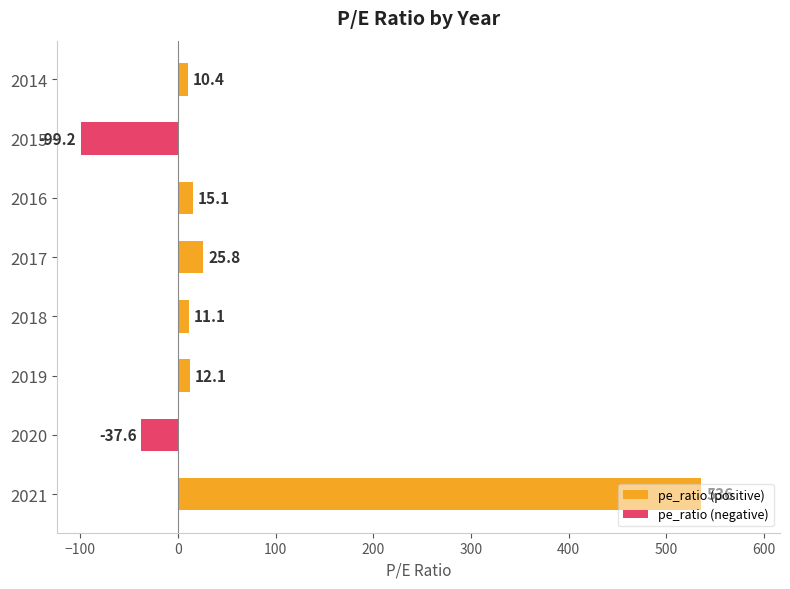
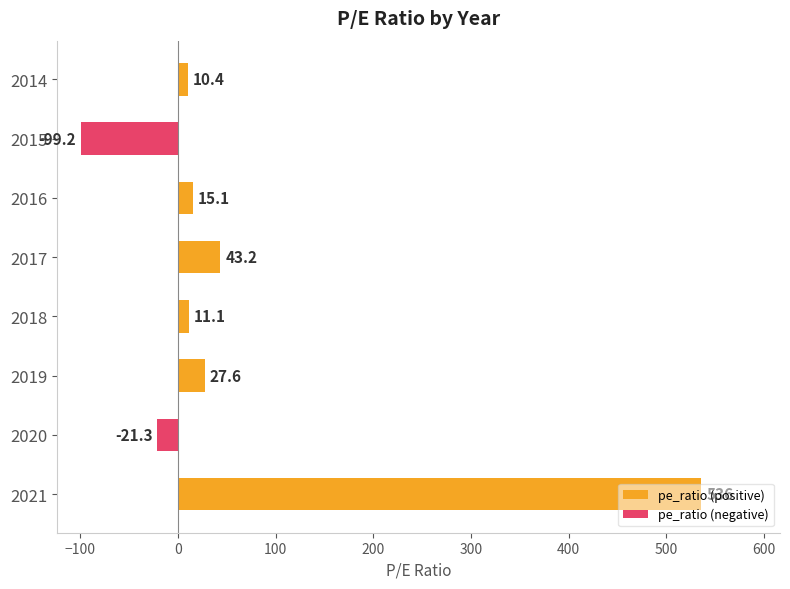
pe_ratio (positive), 2017: 25.8 -> 43.2
pe_ratio (positive), 2019: 12.1 -> 27.6
pe_ratio (negative), 2020: -37.6 -> -21.3
